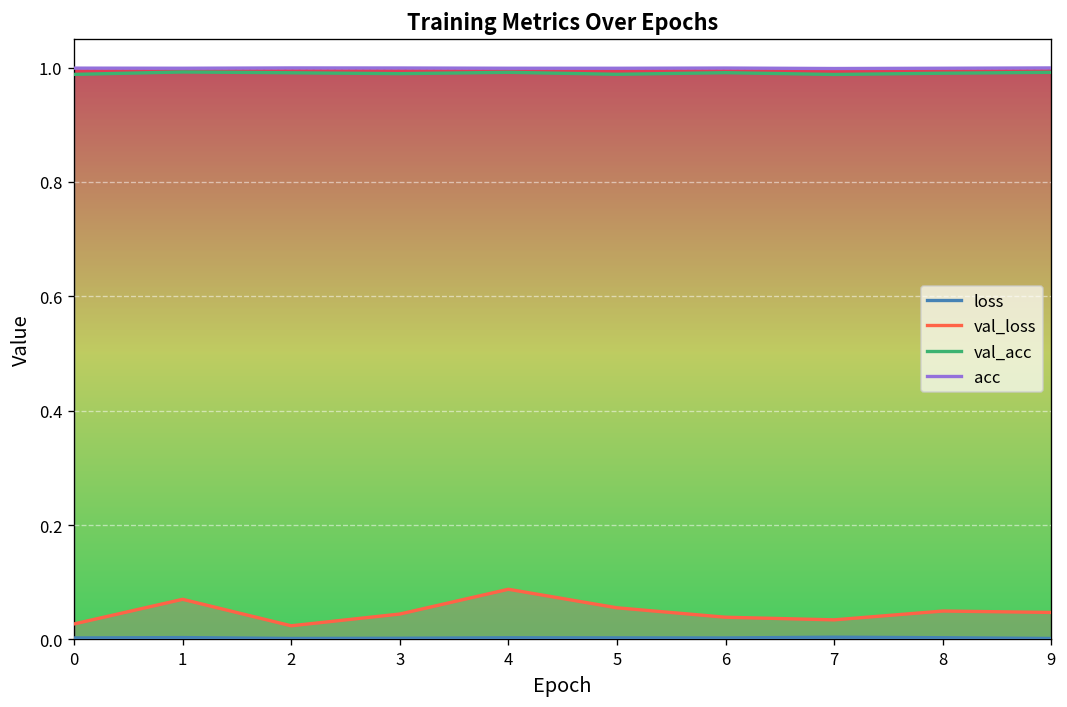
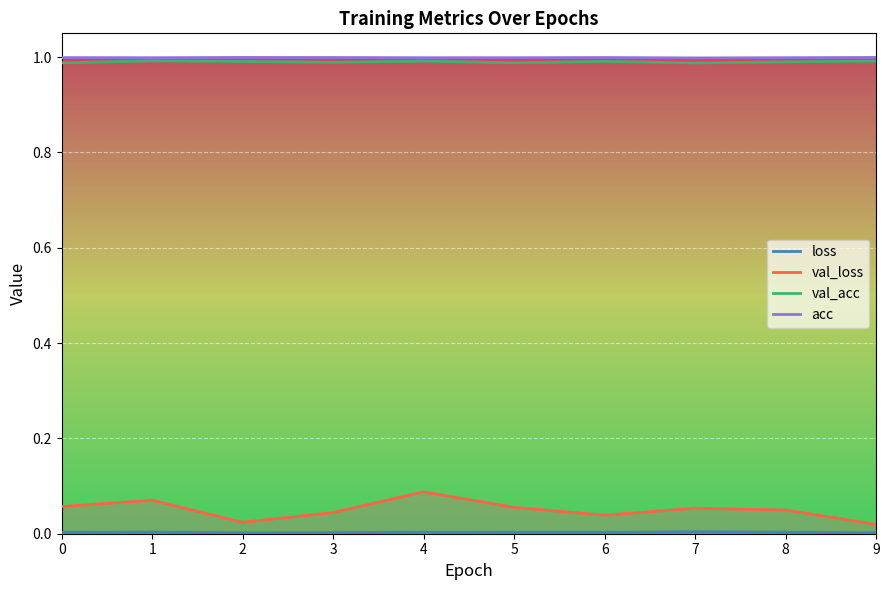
val_loss, 0: 0.03 -> 0.06
val_loss, 7: 0.03 -> 0.05
val_loss, 9: 0.05 -> 0.02
